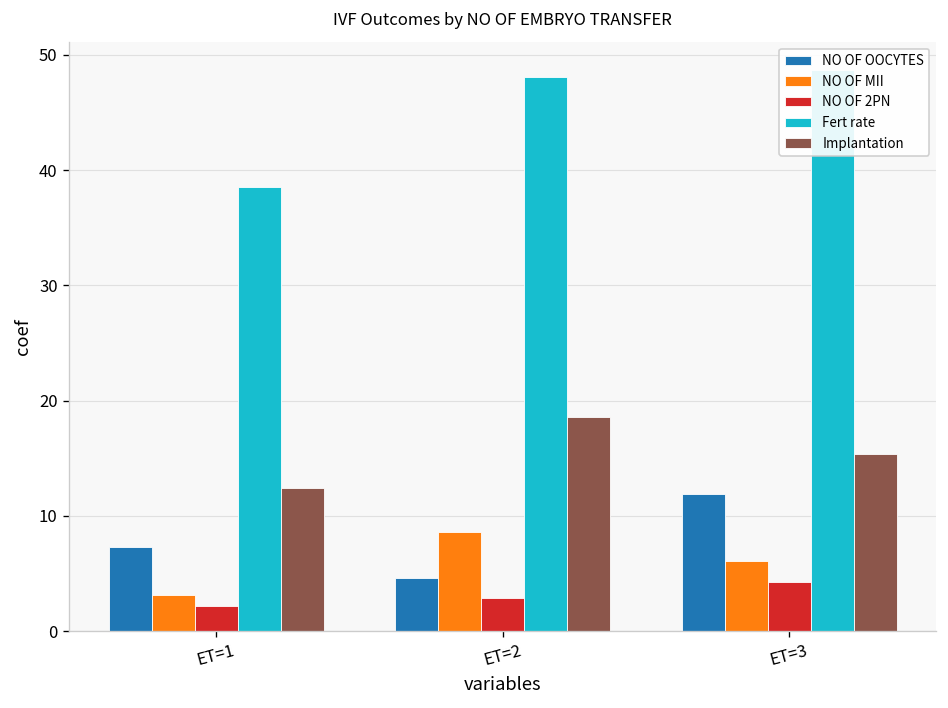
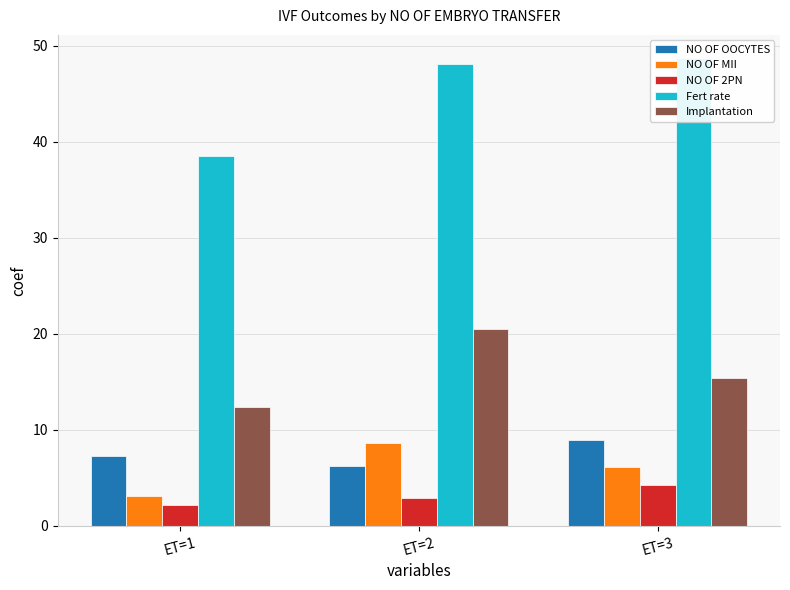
NO OF OOCYTES, ET=2: 5 -> 6
Implantation, ET=2: 19 -> 21
NO OF OOCYTES, ET=3: 12 -> 9
